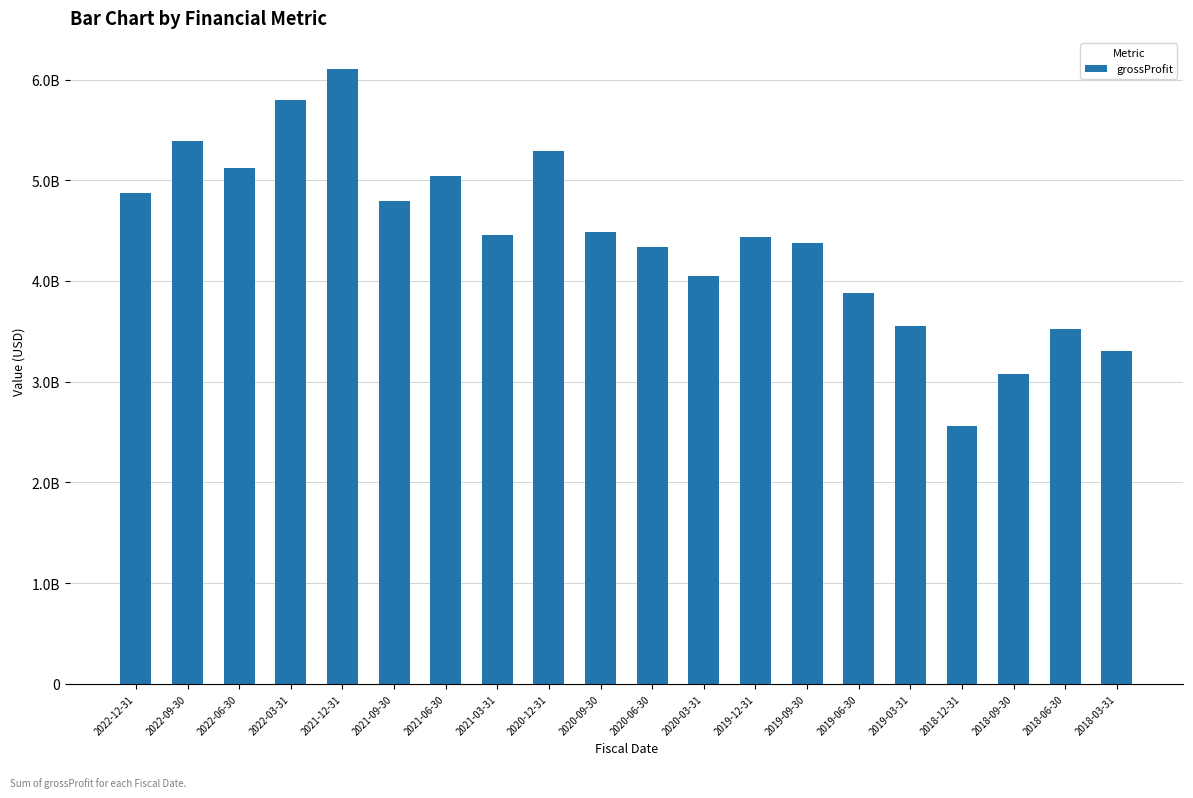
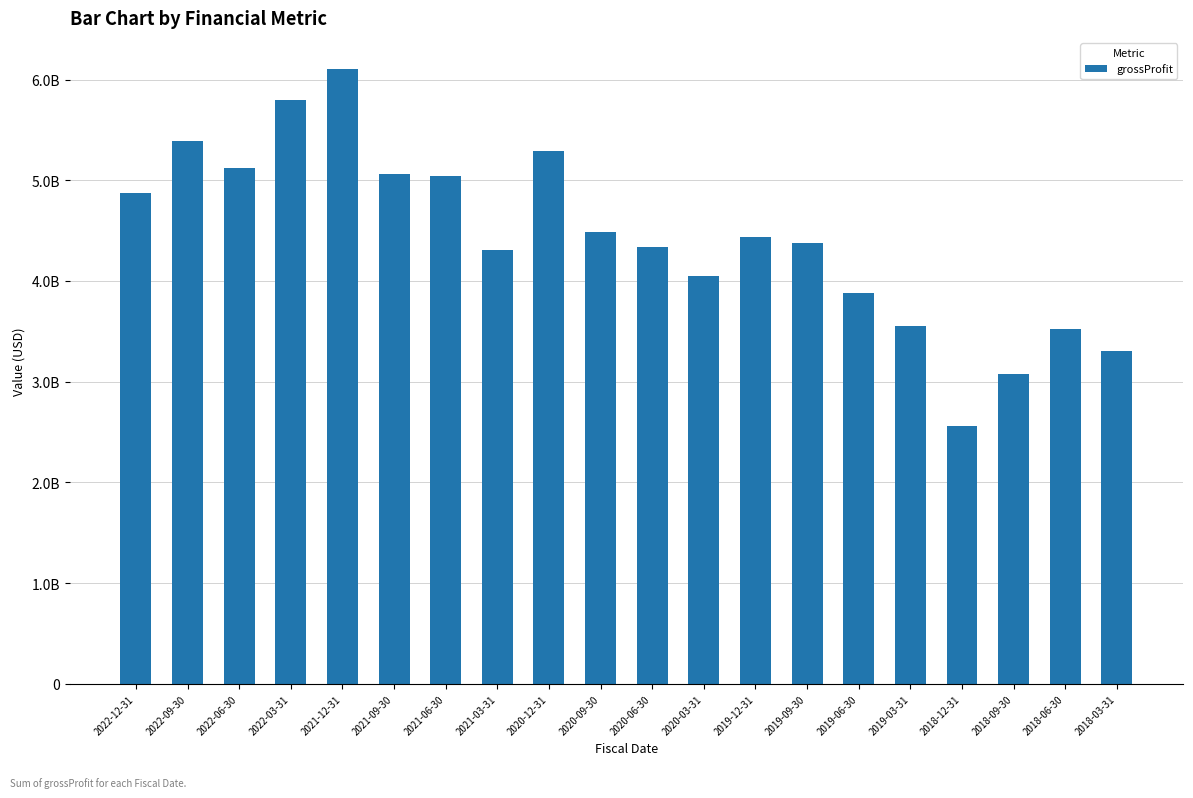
2021-09-30: 4800000000 -> 5070000000
2021-03-31: 4460000000 -> 4310000000
